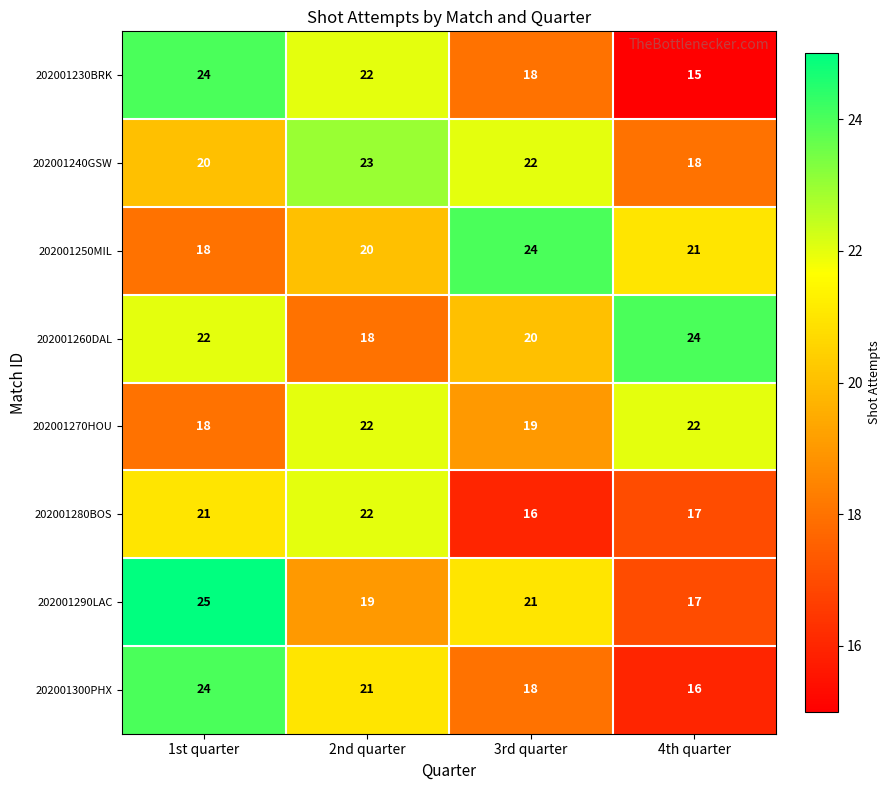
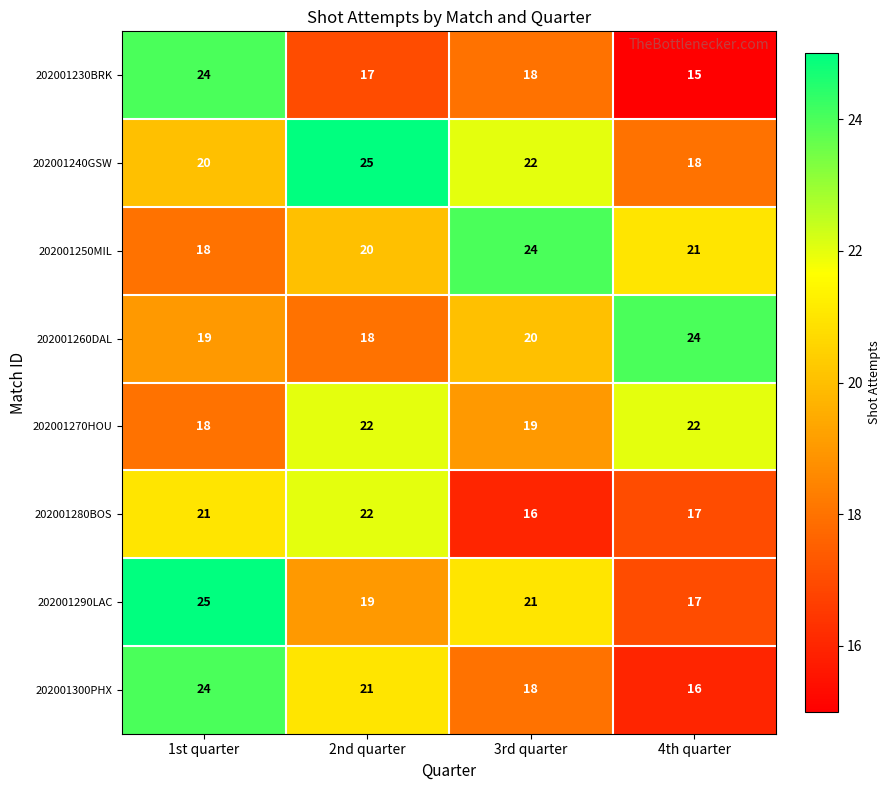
202001230BRK, 2nd quarter: 22 -> 17
202001240GSW, 2nd quarter: 23 -> 25
202001260DAL, 1st quarter: 22 -> 19
